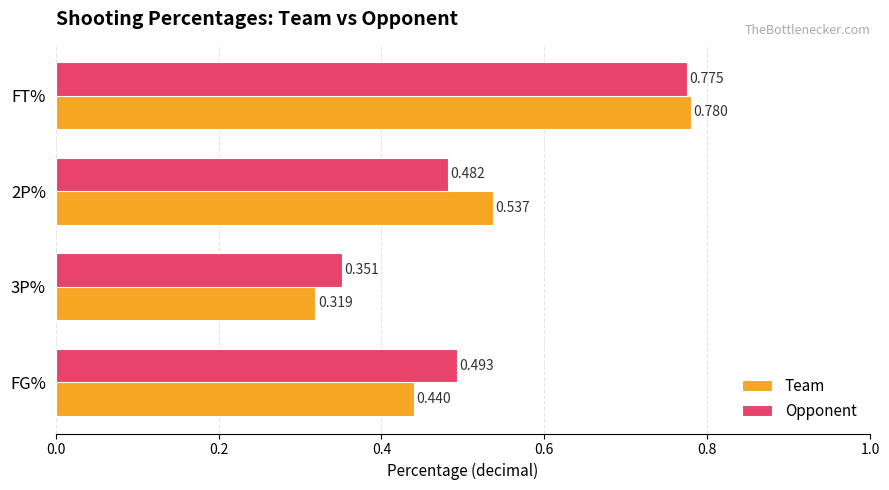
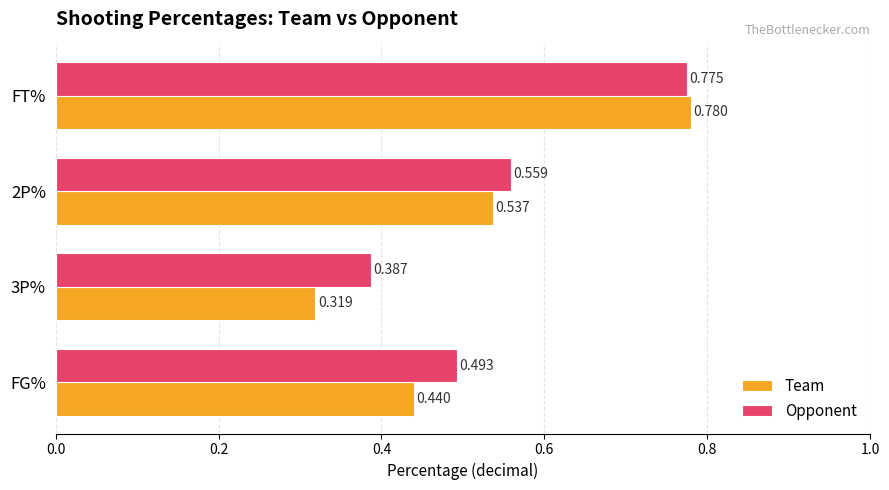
Opponent, 2P%: 0.482 -> 0.559
Opponent, 3P%: 0.351 -> 0.387
